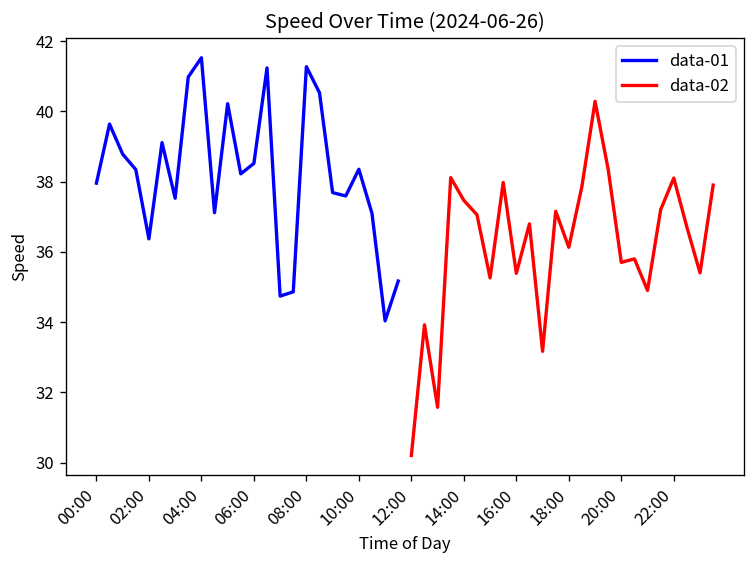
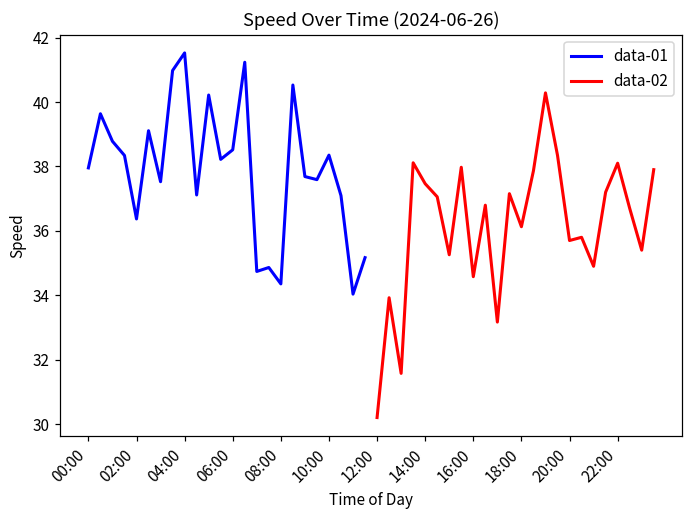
data-01, 08:00: 41.3 -> 34.4
data-02, 16:00: 35.4 -> 34.6
